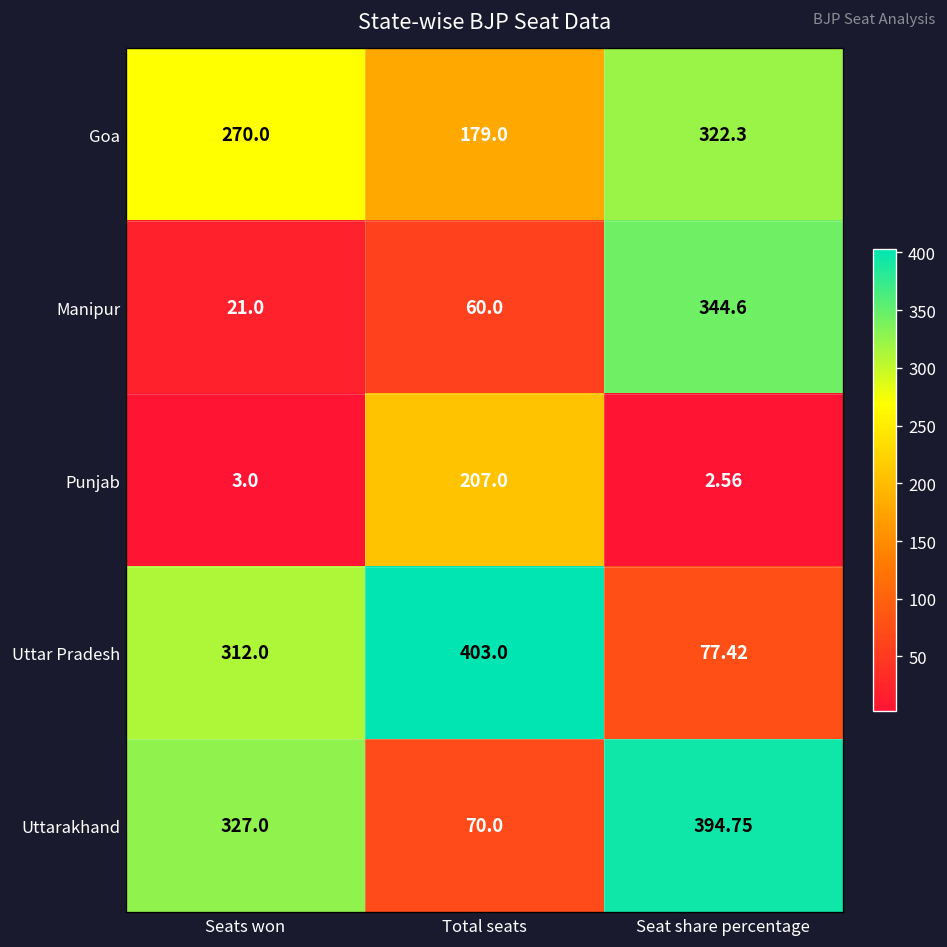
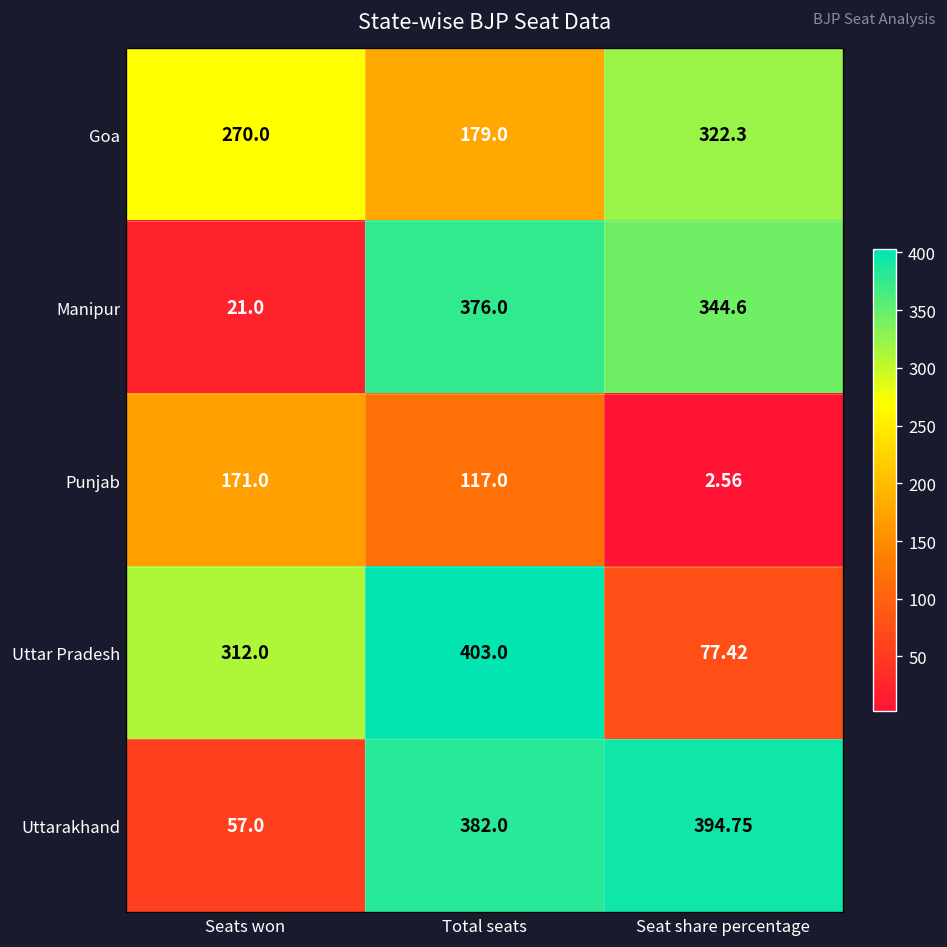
Manipur, Total seats: 60.0 -> 376.0
Punjab, Seats won: 3.0 -> 171.0
Punjab, Total seats: 207.0 -> 117.0
Uttarakhand, Seats won: 327.0 -> 57.0
Uttarakhand, Total seats: 70.0 -> 382.0
